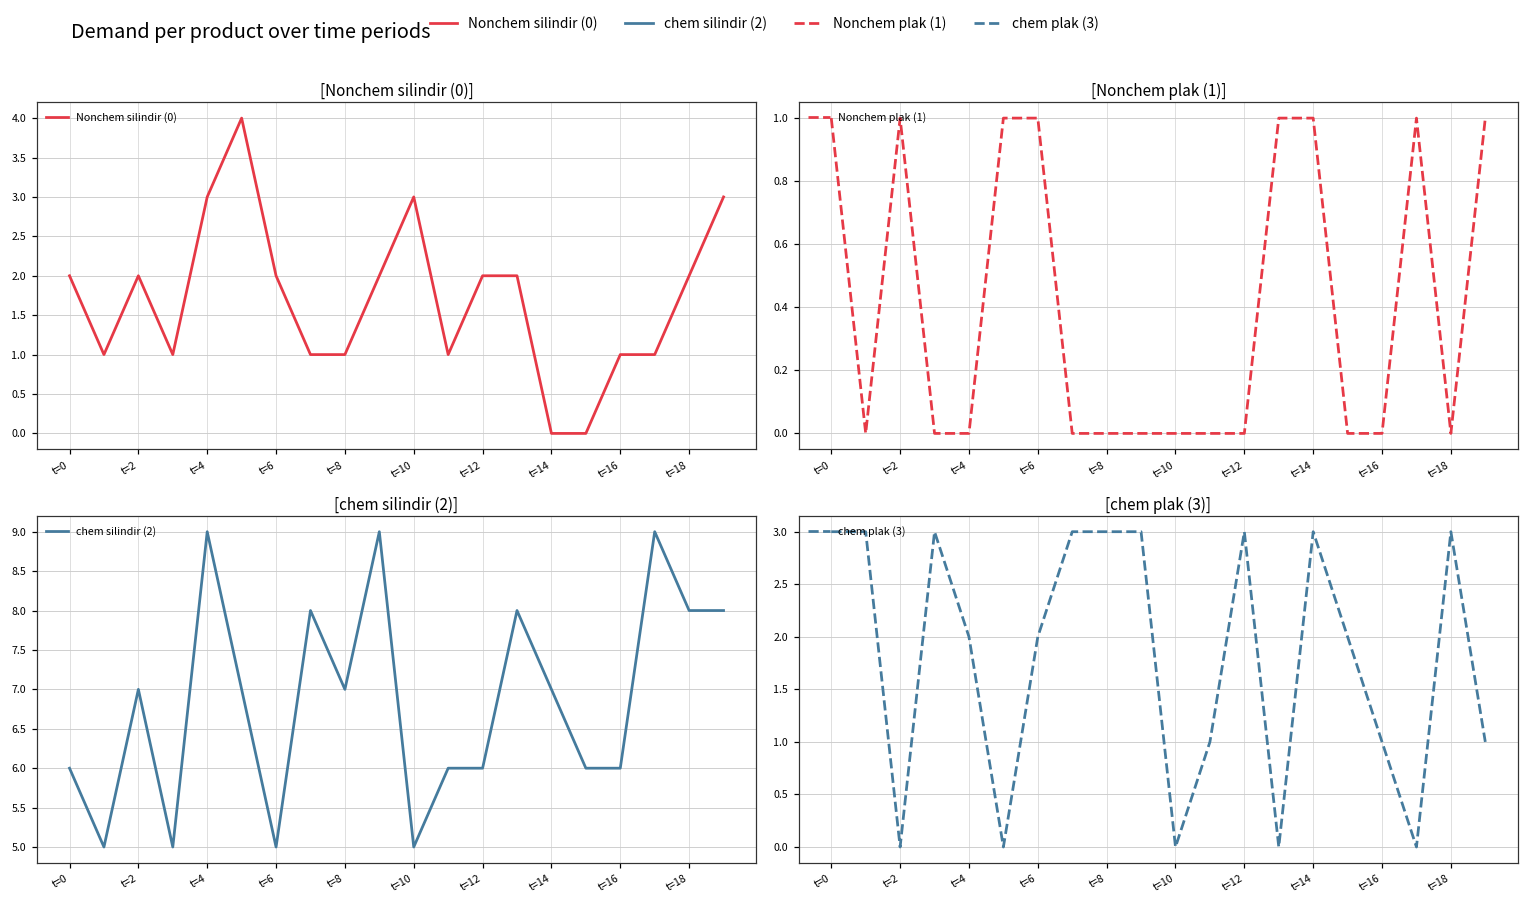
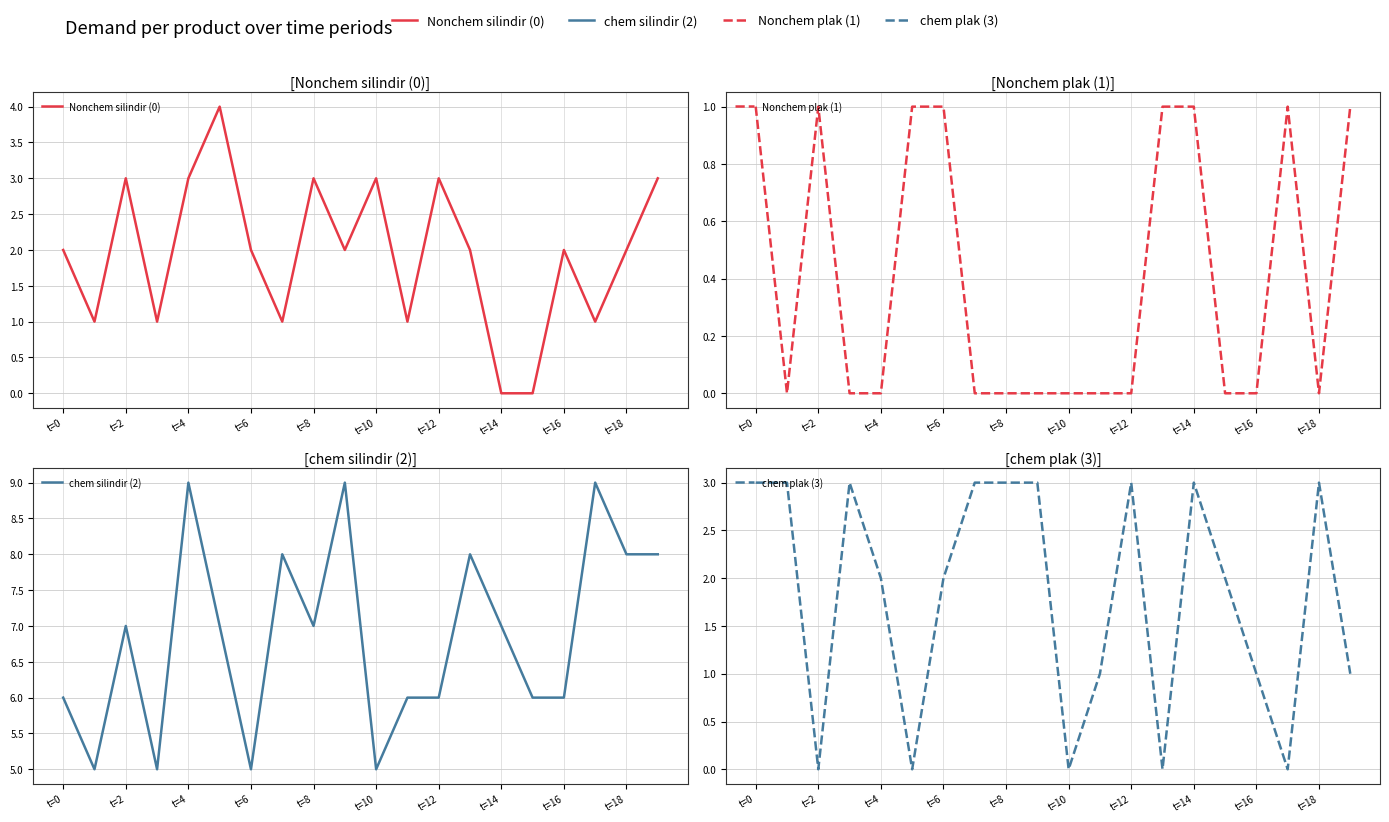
[Nonchem silindir (0)], t=2: 2 -> 3
[Nonchem silindir (0)], t=8: 1 -> 3
[Nonchem silindir (0)], t=12: 2 -> 3
[Nonchem silindir (0)], t=16: 1 -> 2
